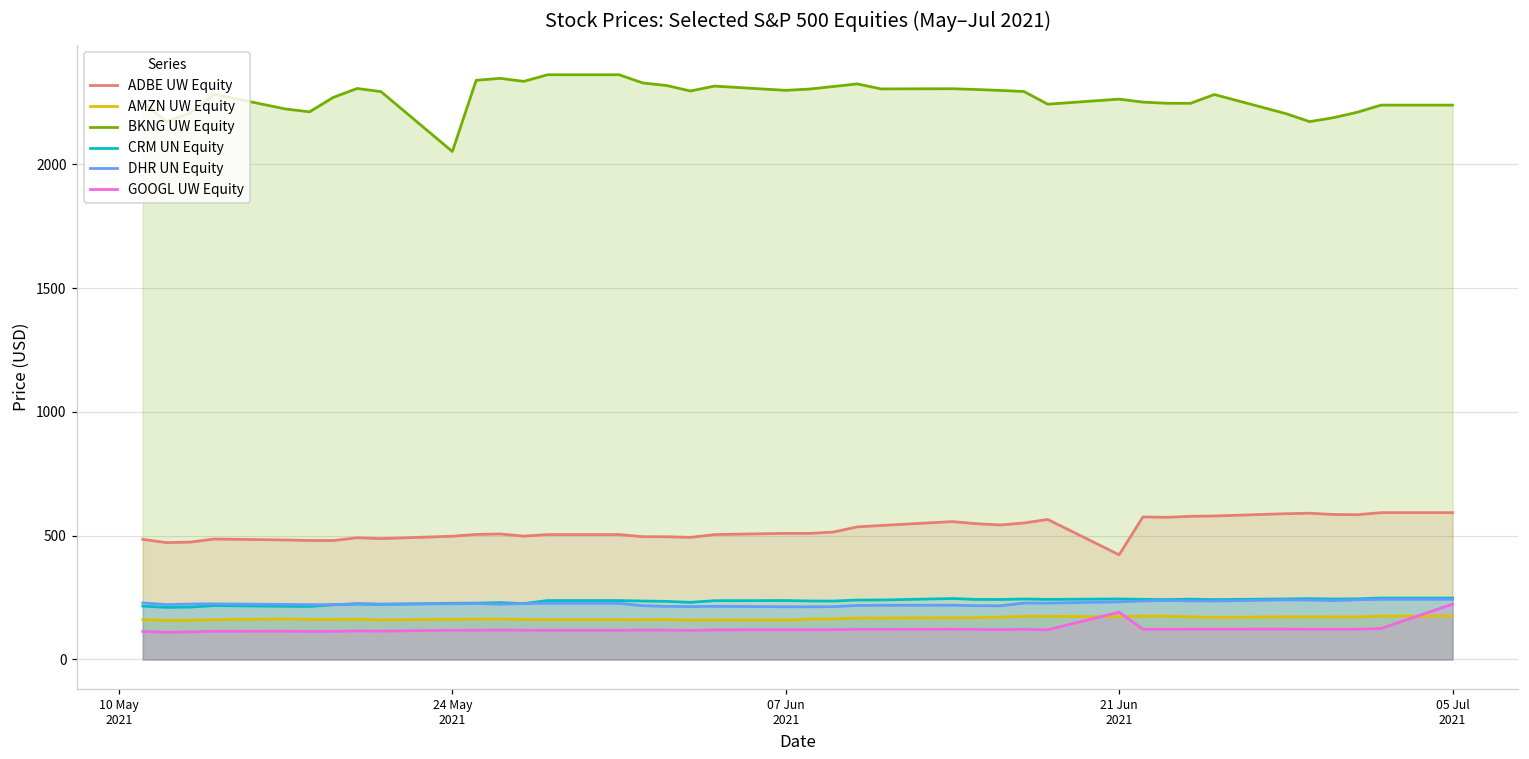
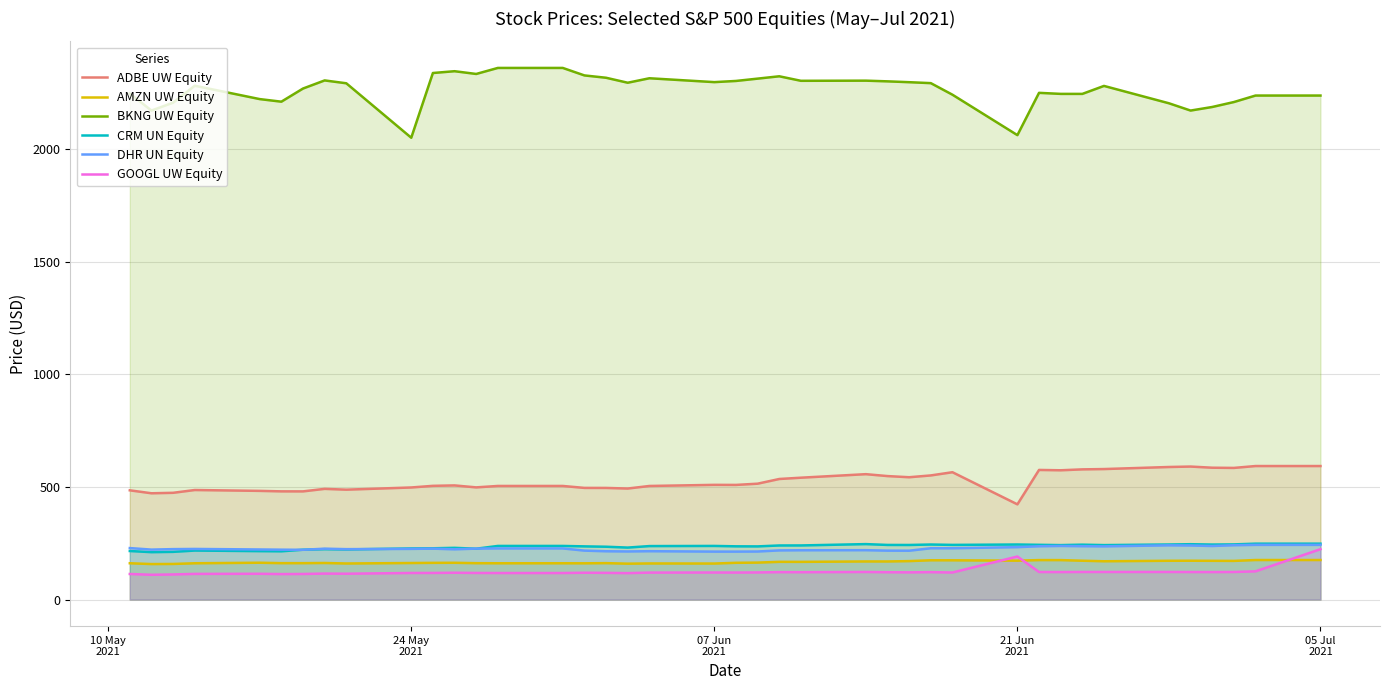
BKNG UW Equity, 21 Jun 2021: 2260 -> 2060
